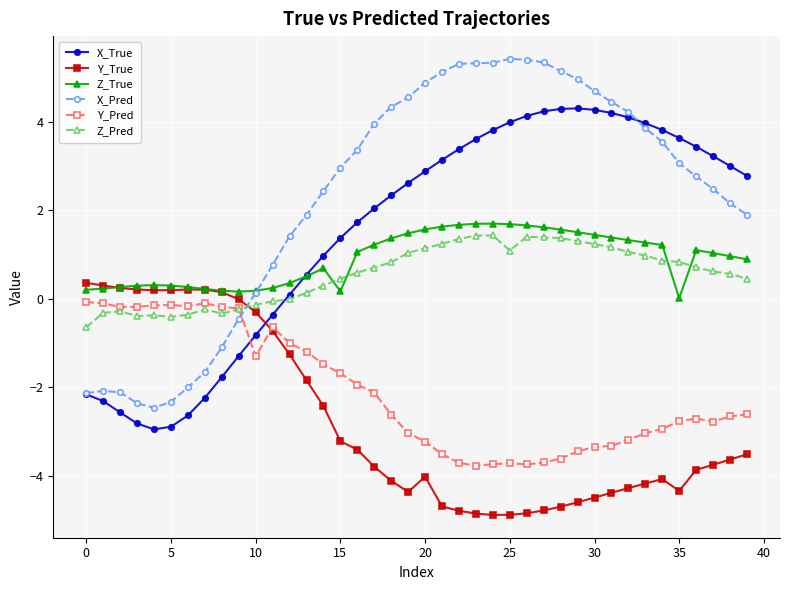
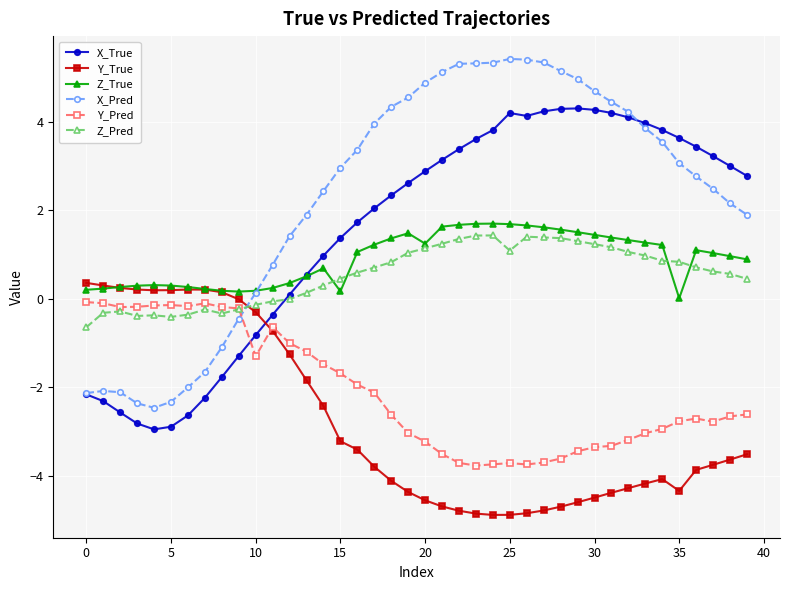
Y_True, 20: -4.0 -> -4.6
Z_True, 20: 1.6 -> 1.2
X_True, 25: 4.0 -> 4.2
